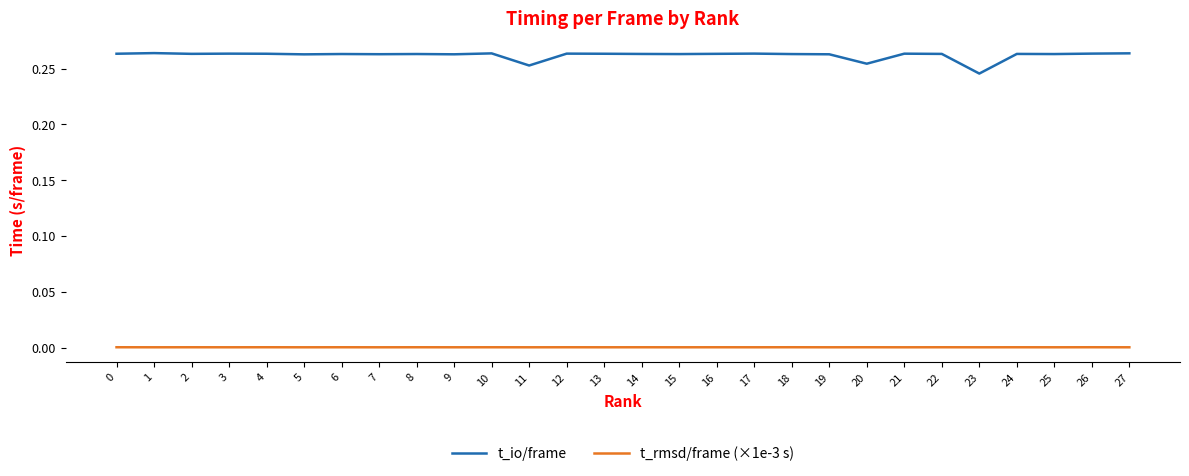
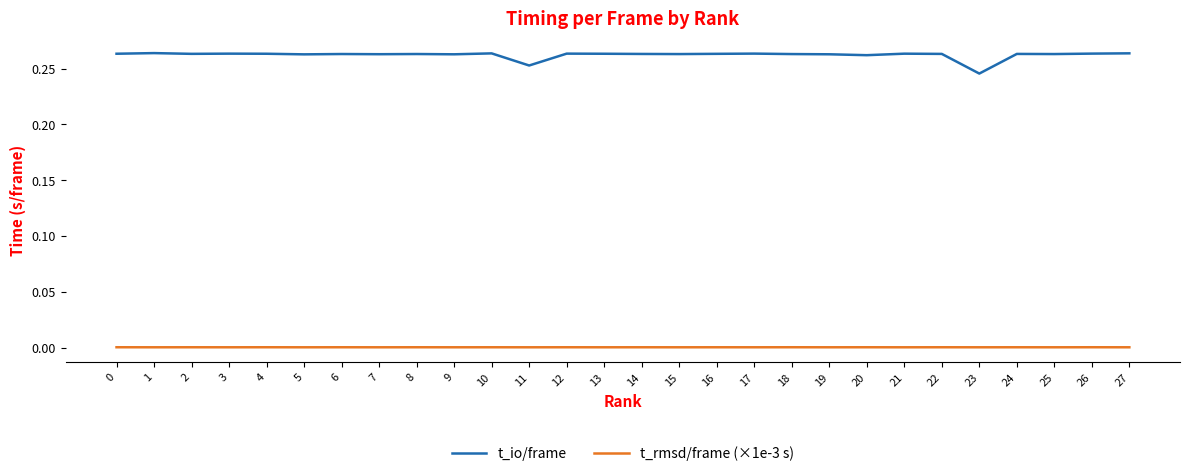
t_io/frame, 20: 0.254 -> 0.262
